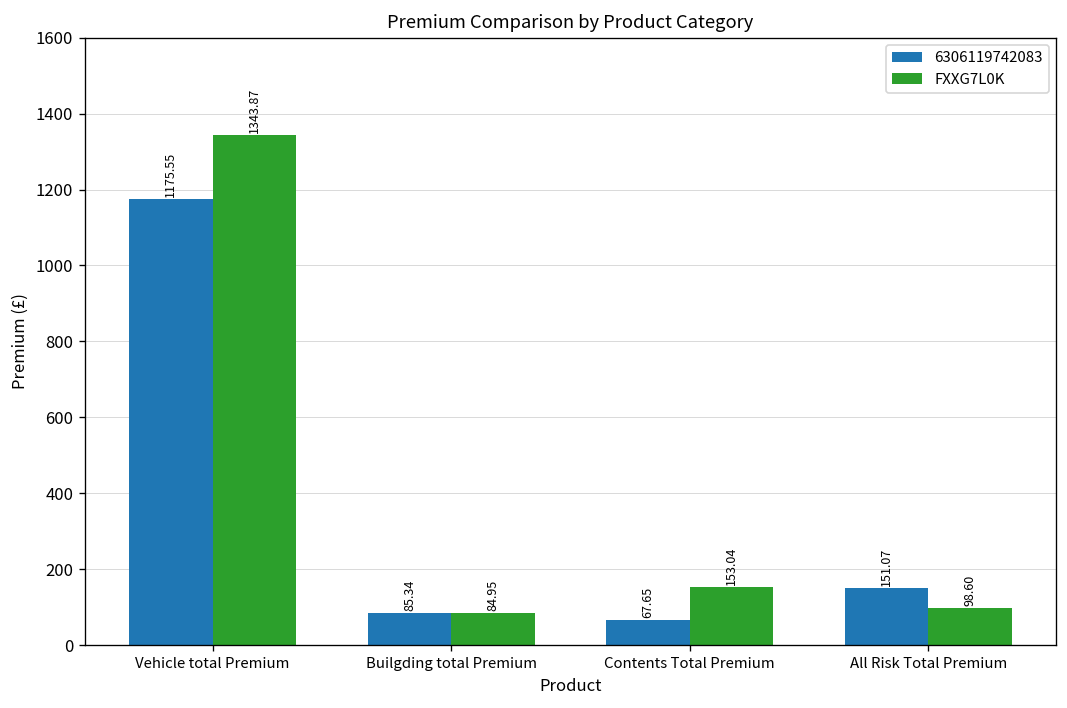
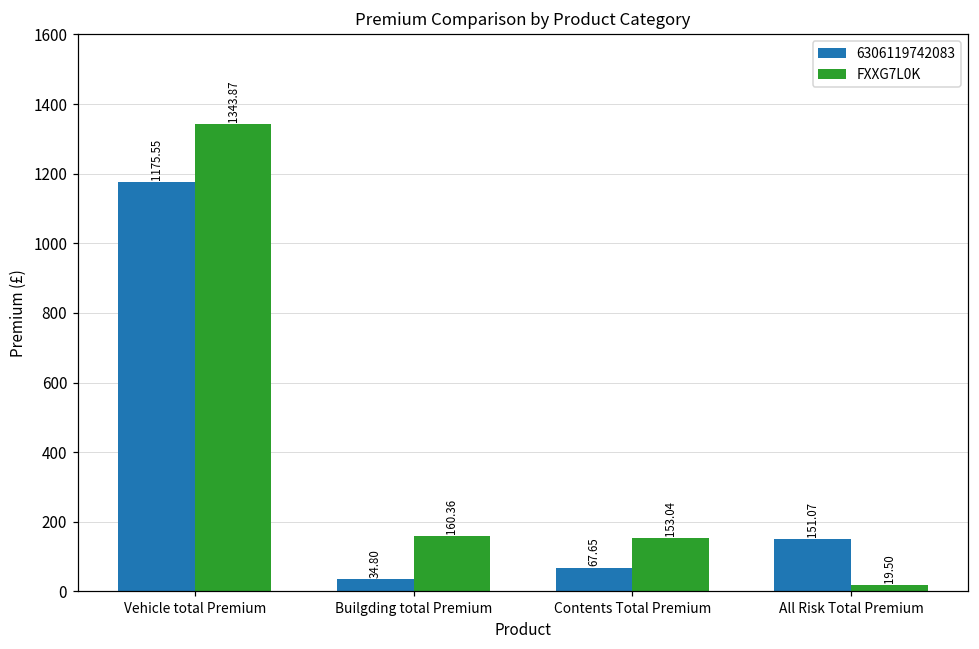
6306119742083, Builgding total Premium: 85.34 -> 34.80
FXXG7L0K, Builgding total Premium: 84.95 -> 160.36
FXXG7L0K, All Risk Total Premium: 98.60 -> 19.50
